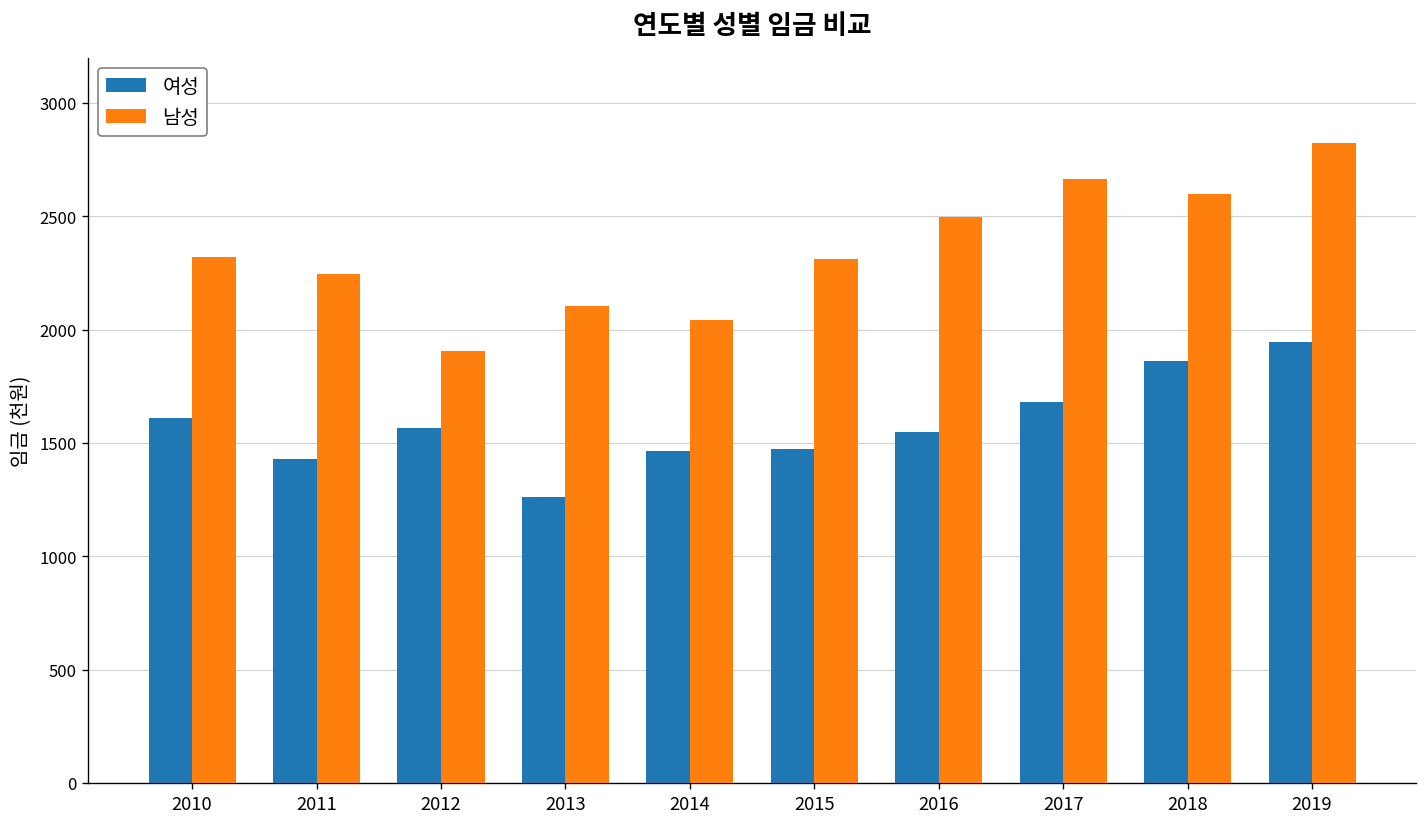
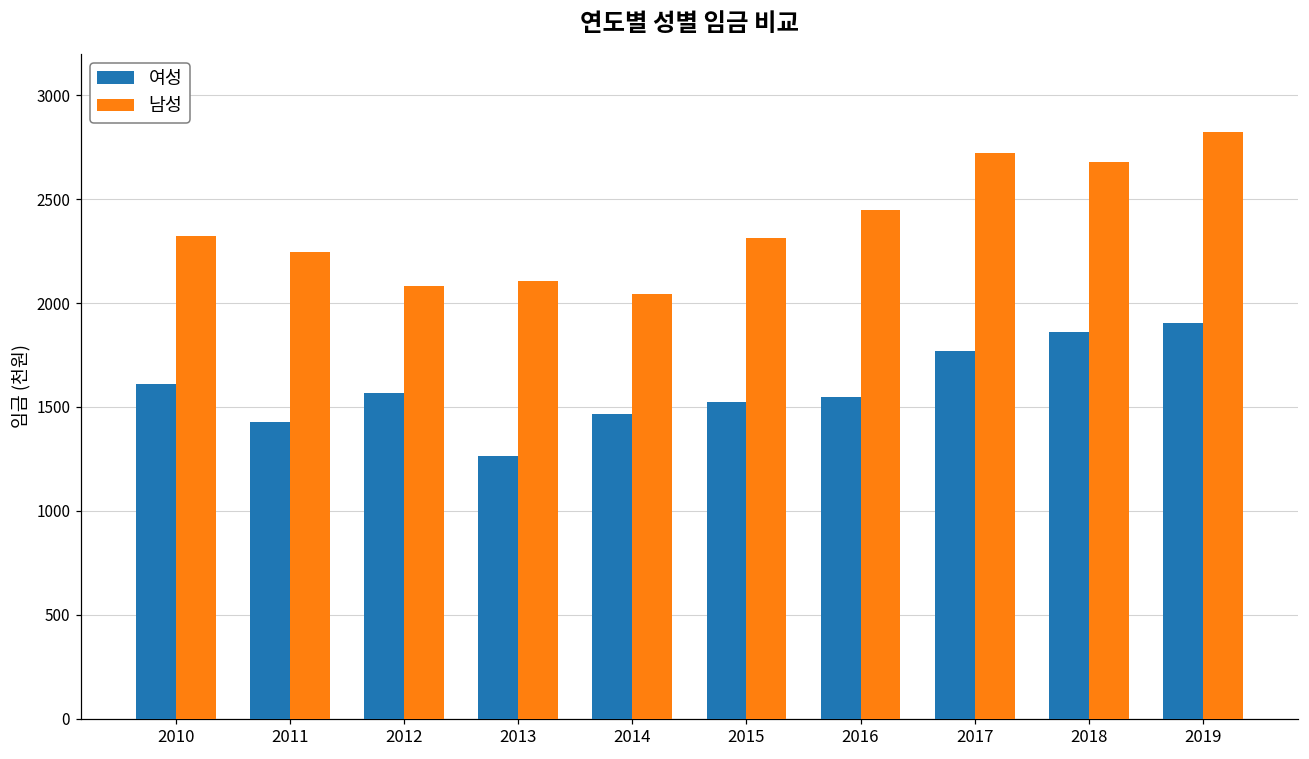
남성, 2012: 1910 -> 2080
여성, 2015: 1470 -> 1520
남성, 2016: 2500 -> 2450
여성, 2017: 1680 -> 1770
남성, 2017: 2670 -> 2720
남성, 2018: 2600 -> 2680
여성, 2019: 1950 -> 1900
